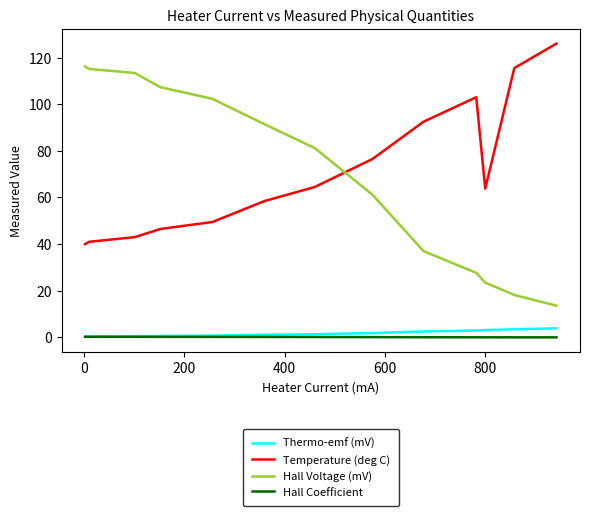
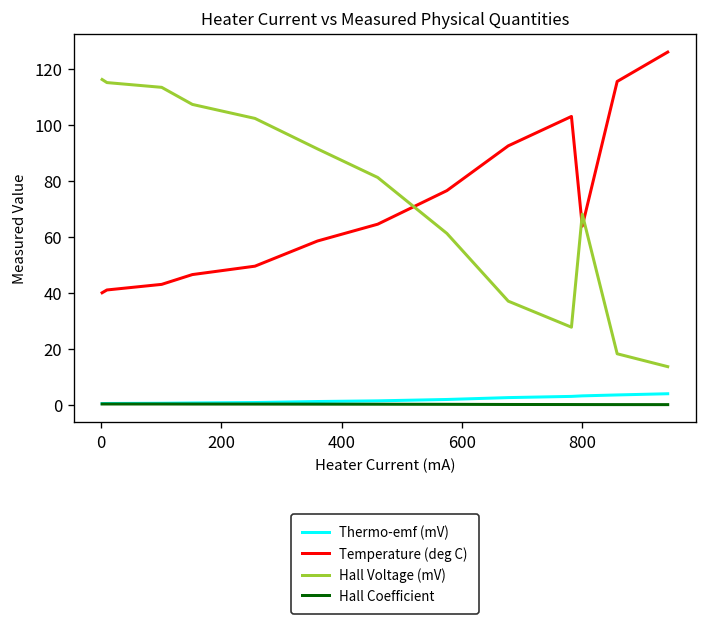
Hall Voltage (mV), 800: 24 -> 68
